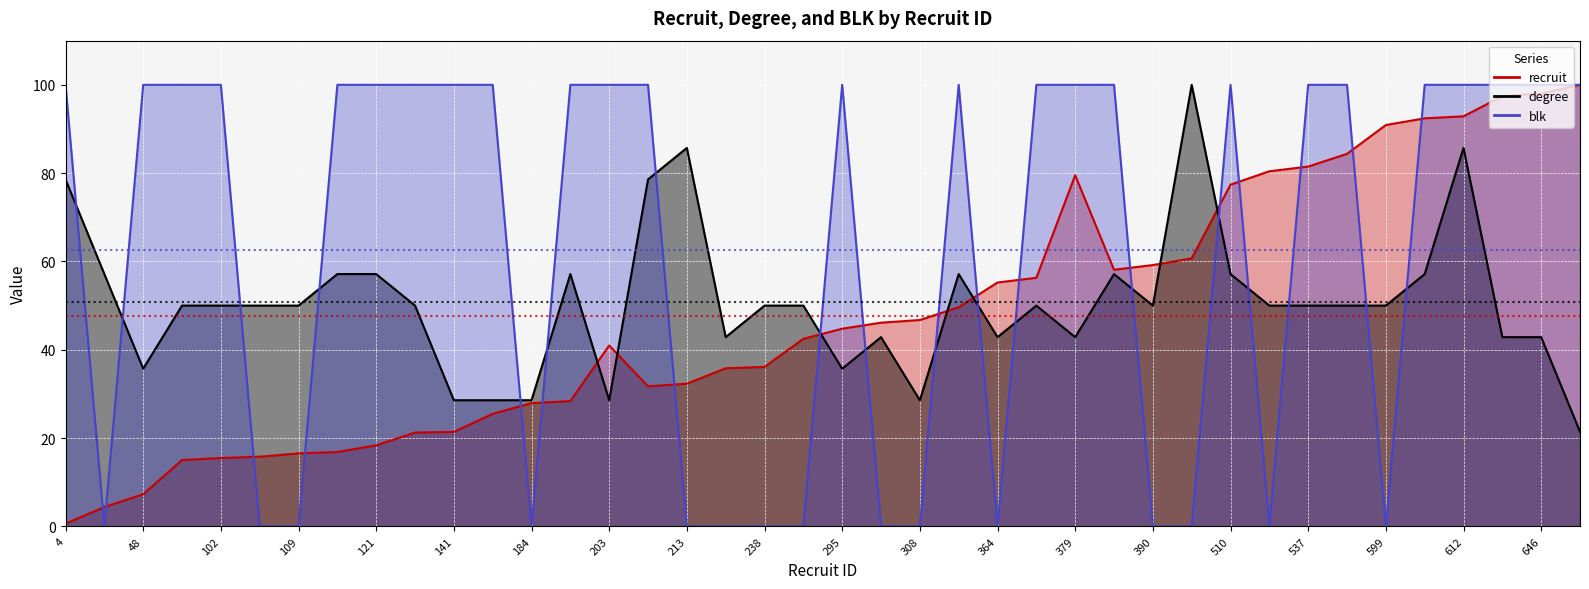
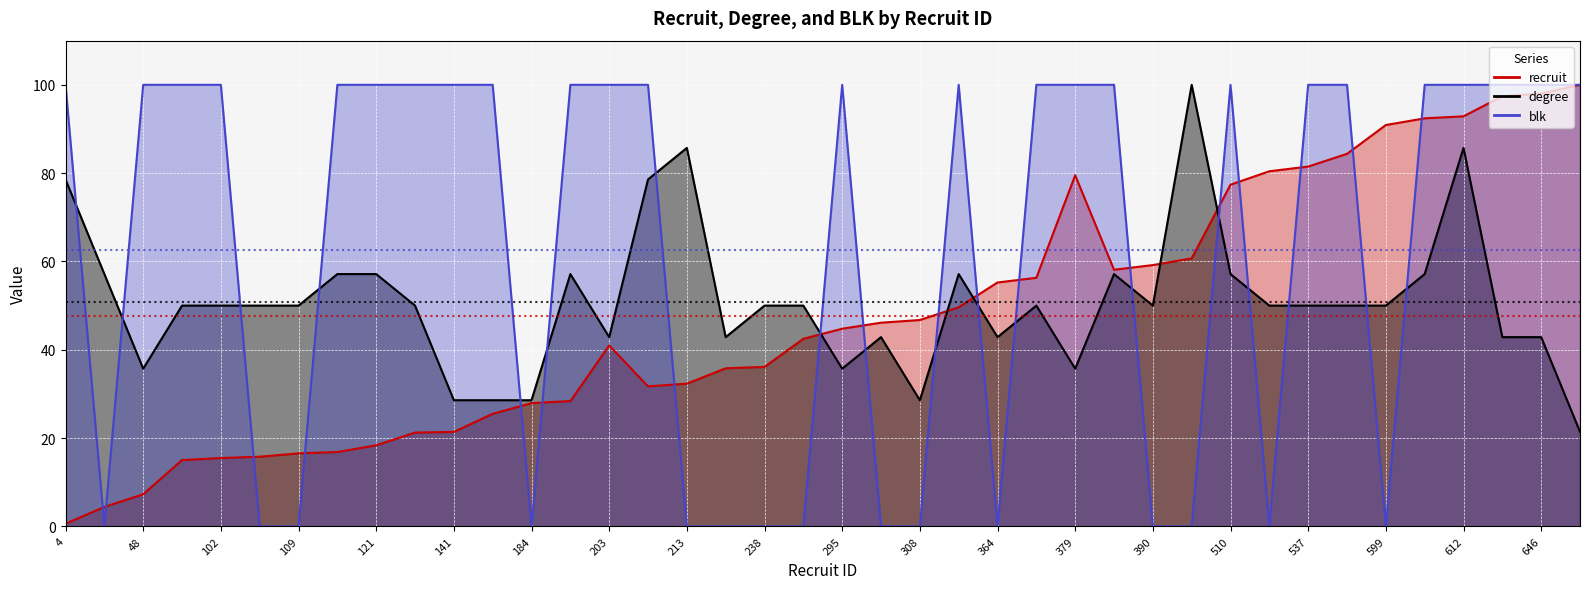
degree, 203: 29 -> 43
degree, 379: 43 -> 36
